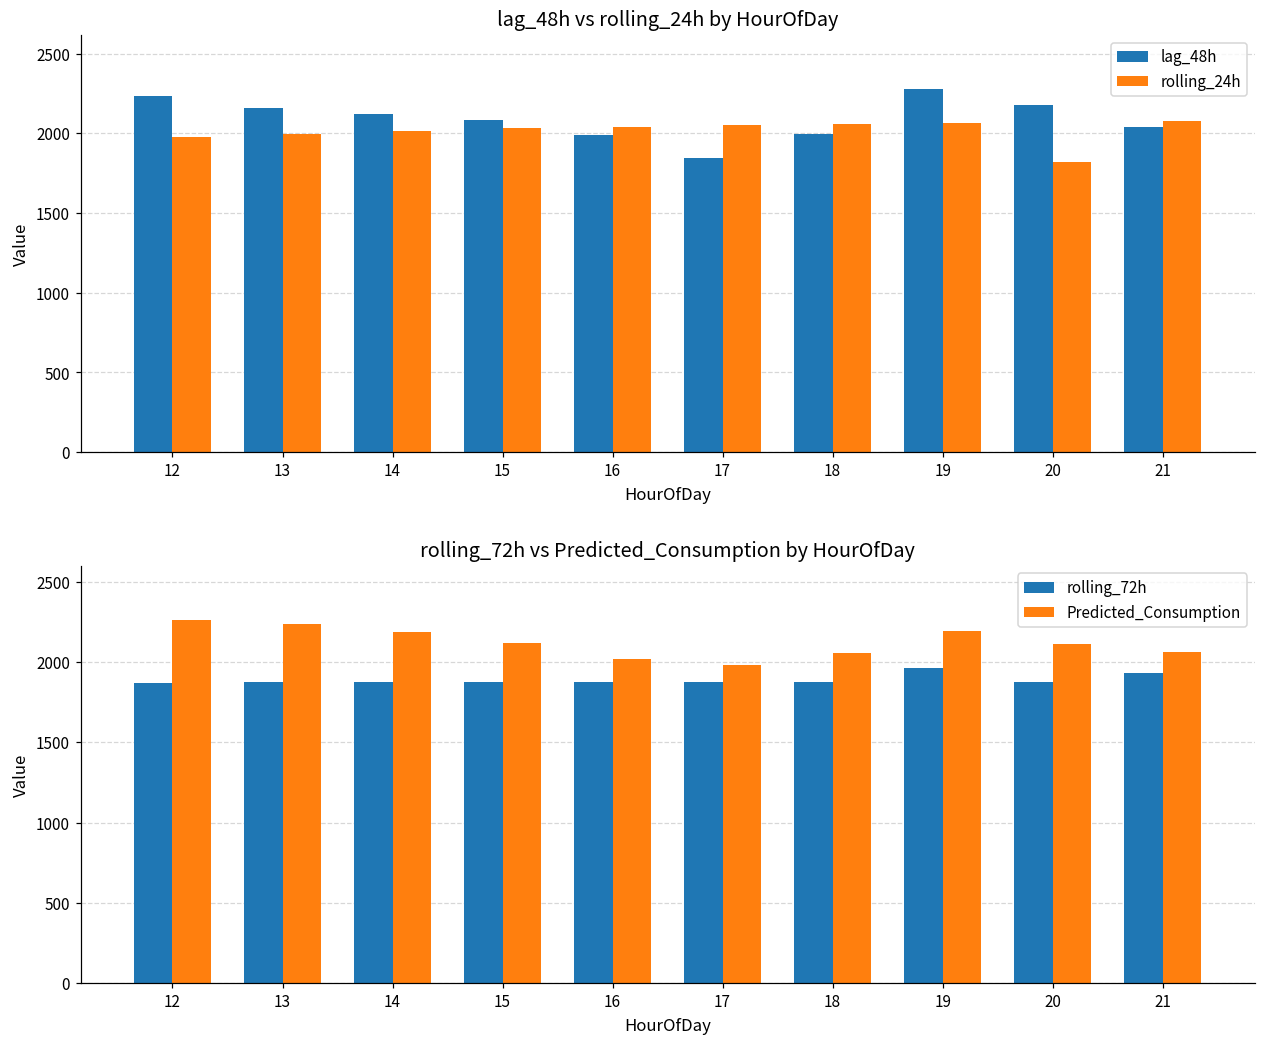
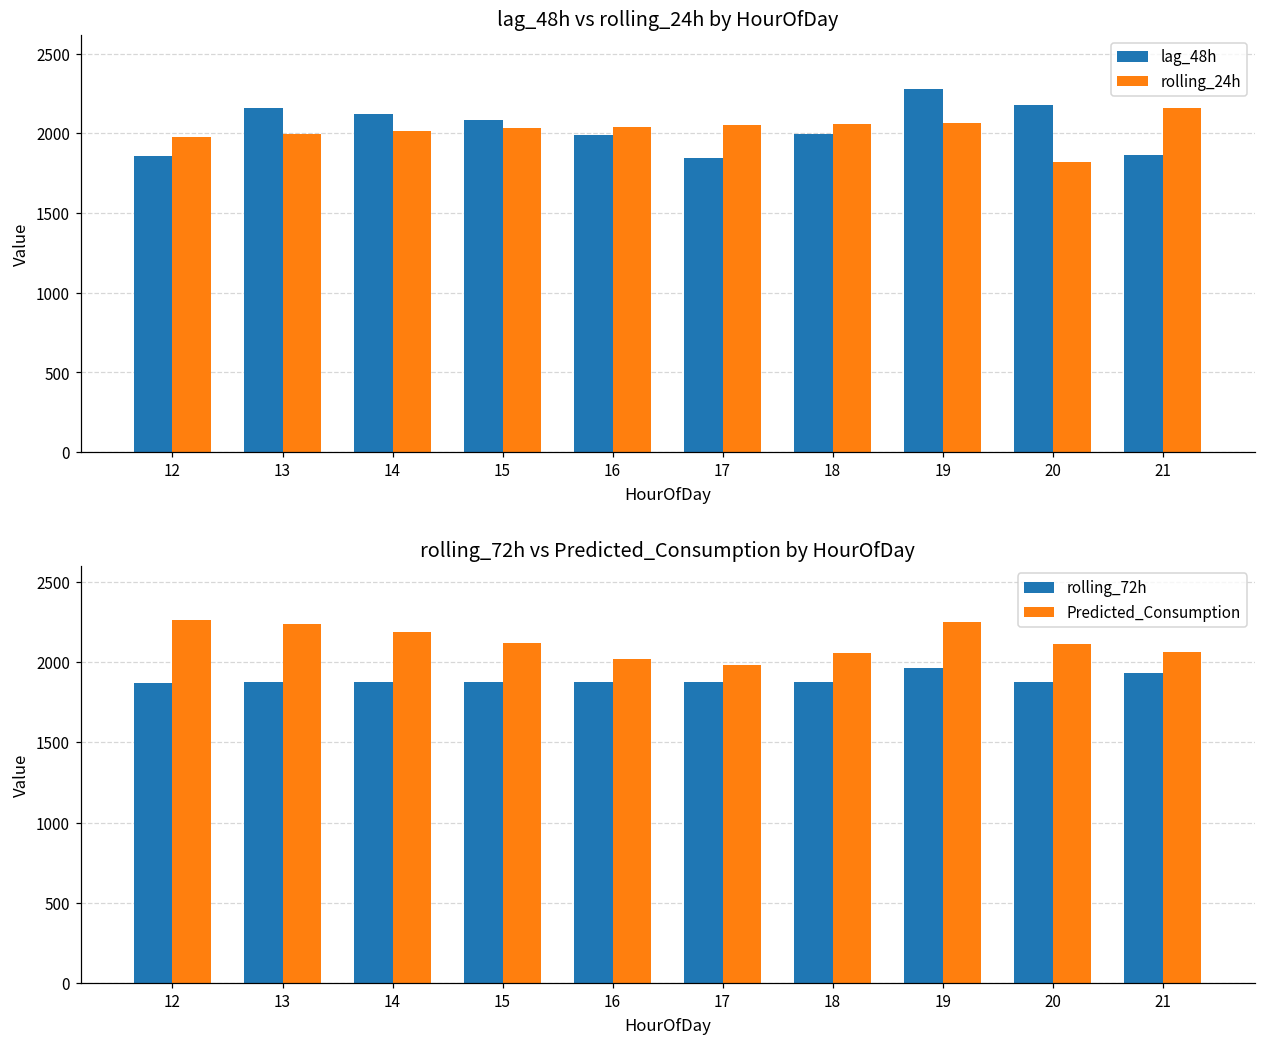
lag_48h vs rolling_24h by HourOfDay, lag_48h, 12: 2240 -> 1860
lag_48h vs rolling_24h by HourOfDay, lag_48h, 21: 2040 -> 1860
lag_48h vs rolling_24h by HourOfDay, rolling_24h, 21: 2080 -> 2160
rolling_72h vs Predicted_Consumption by HourOfDay, Predicted_Consumption, 19: 2190 -> 2250
